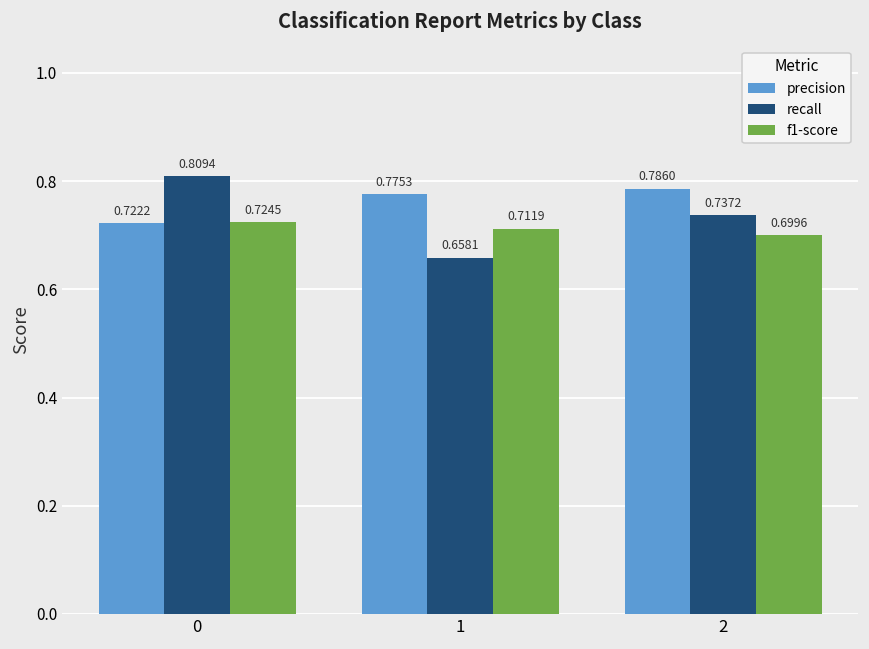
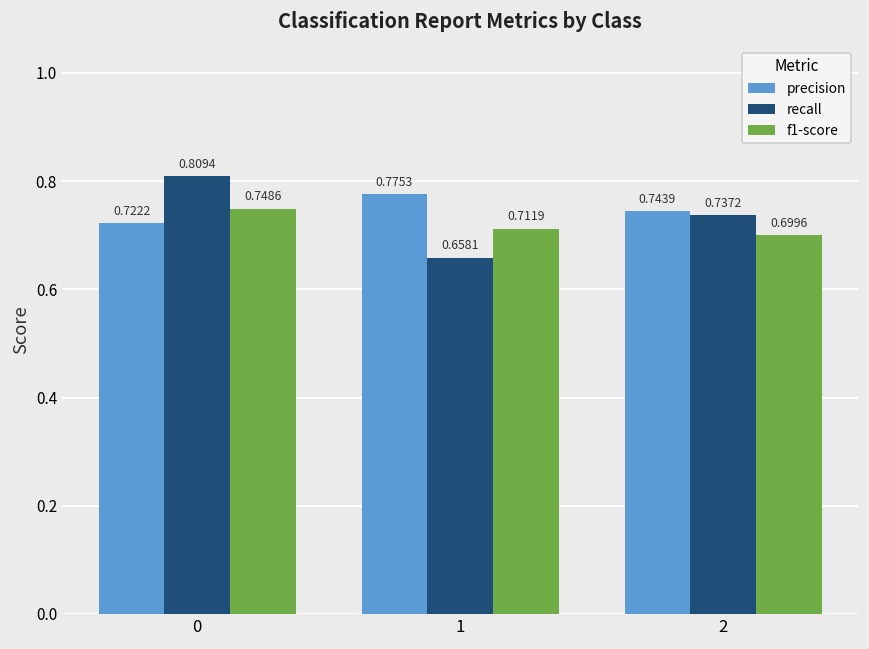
f1-score, 0: 0.7245 -> 0.7486
precision, 2: 0.7860 -> 0.7439
